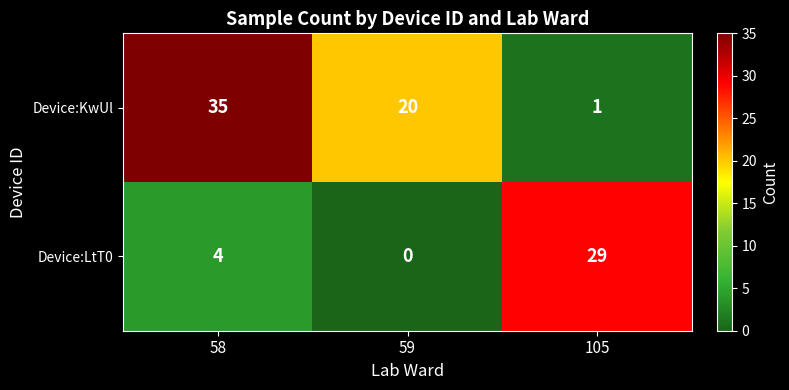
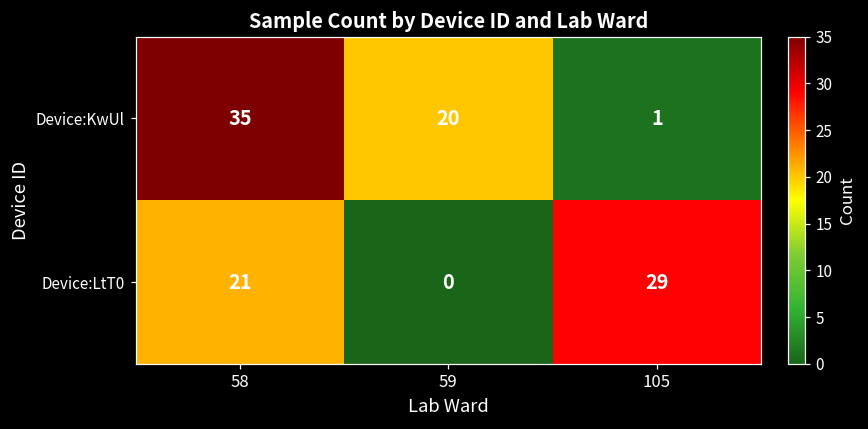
Device:LtT0, 58: 4 -> 21
